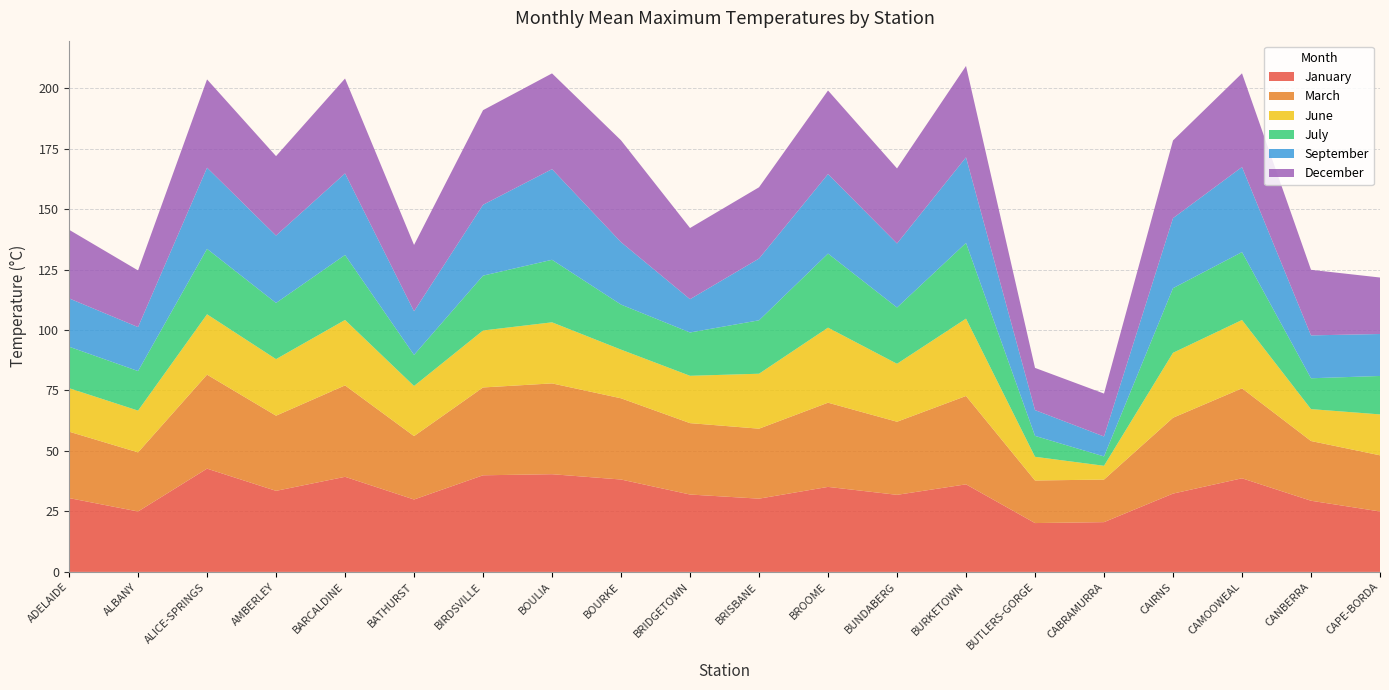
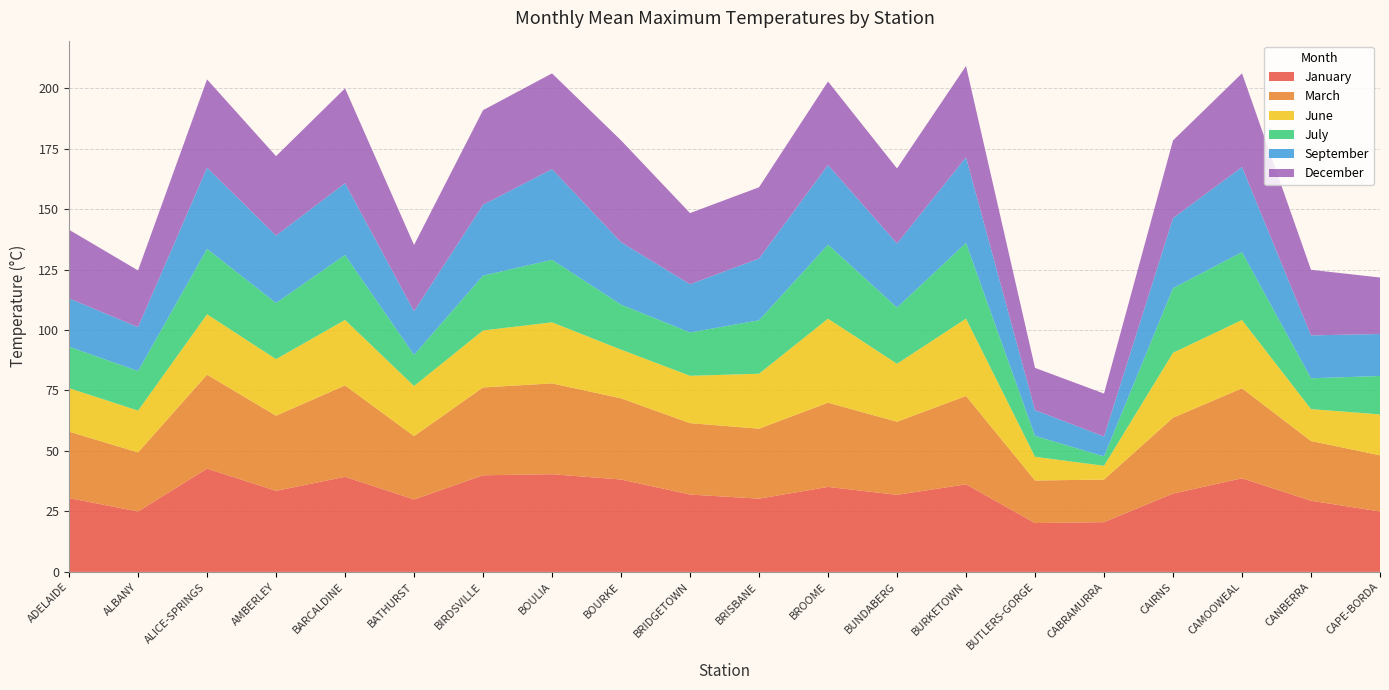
September, BARCALDINE: 34 -> 30
September, BRIDGETOWN: 14 -> 20
June, BROOME: 31 -> 35
